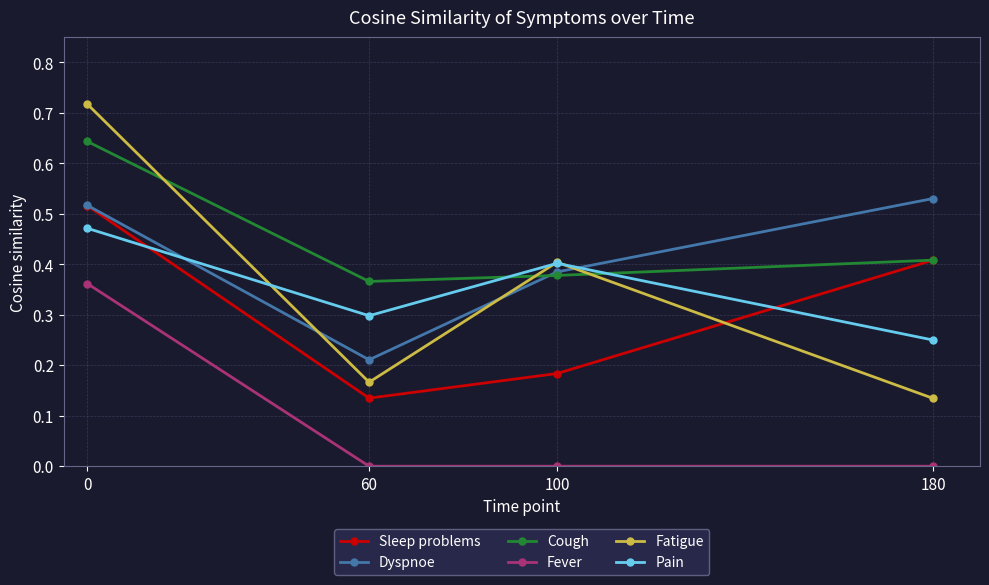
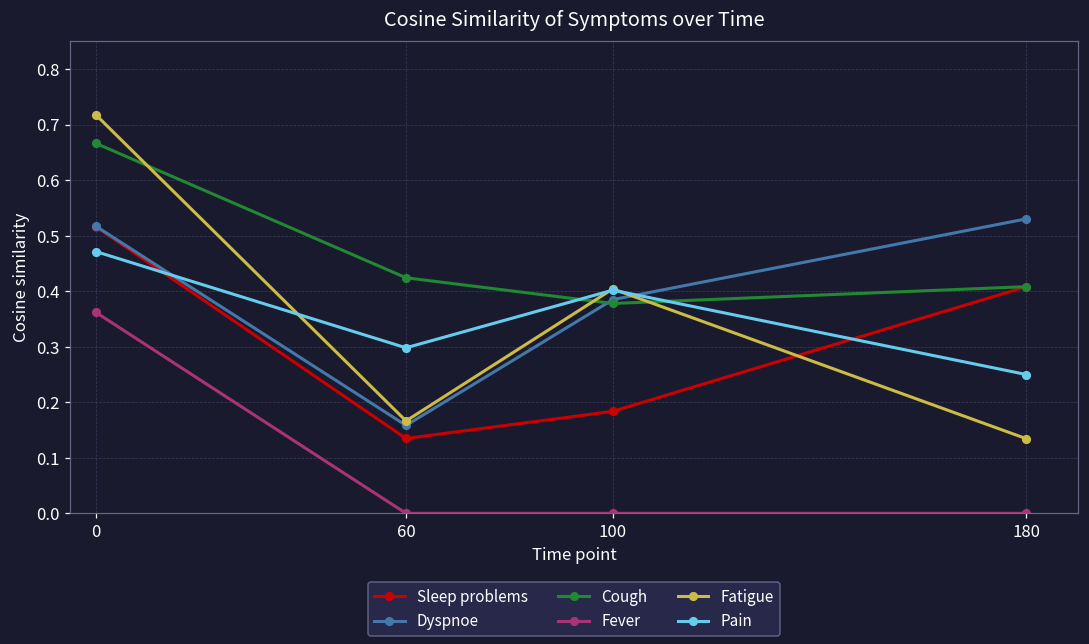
Cough, 0: 0.64 -> 0.67
Dyspnoe, 60: 0.21 -> 0.16
Cough, 60: 0.37 -> 0.42
